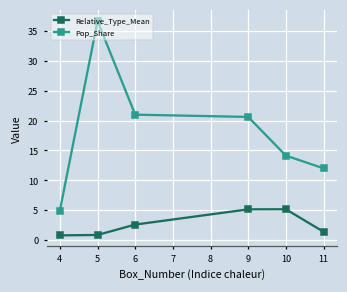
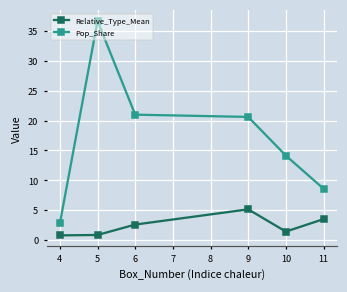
Pop_Share, 4: 5 -> 3
Relative_Type_Mean, 10: 5 -> 1
Relative_Type_Mean, 11: 1 -> 4
Pop_Share, 11: 12 -> 9
